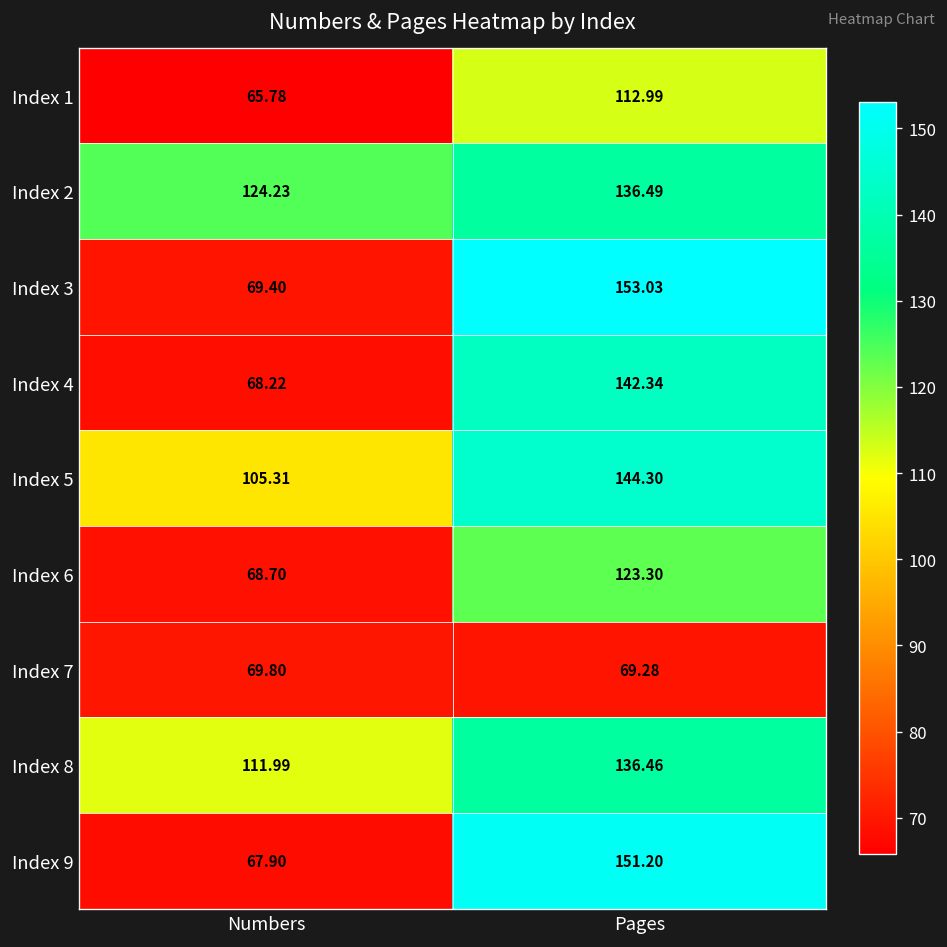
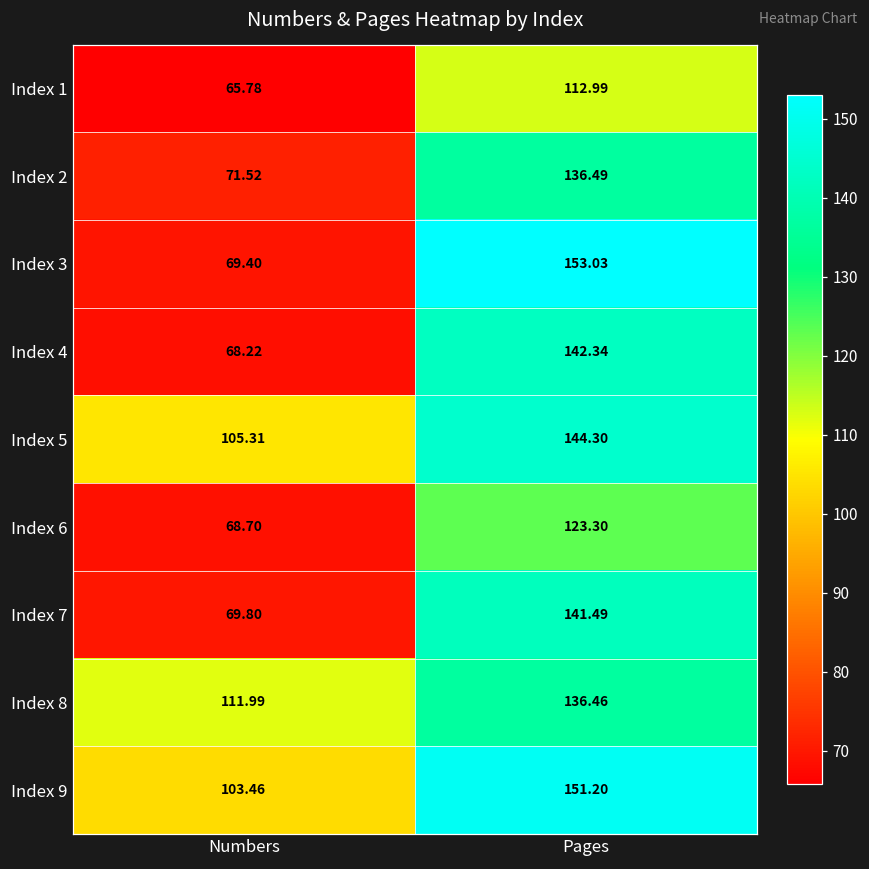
Index 2, Numbers: 124.23 -> 71.52
Index 7, Pages: 69.28 -> 141.49
Index 9, Numbers: 67.90 -> 103.46
